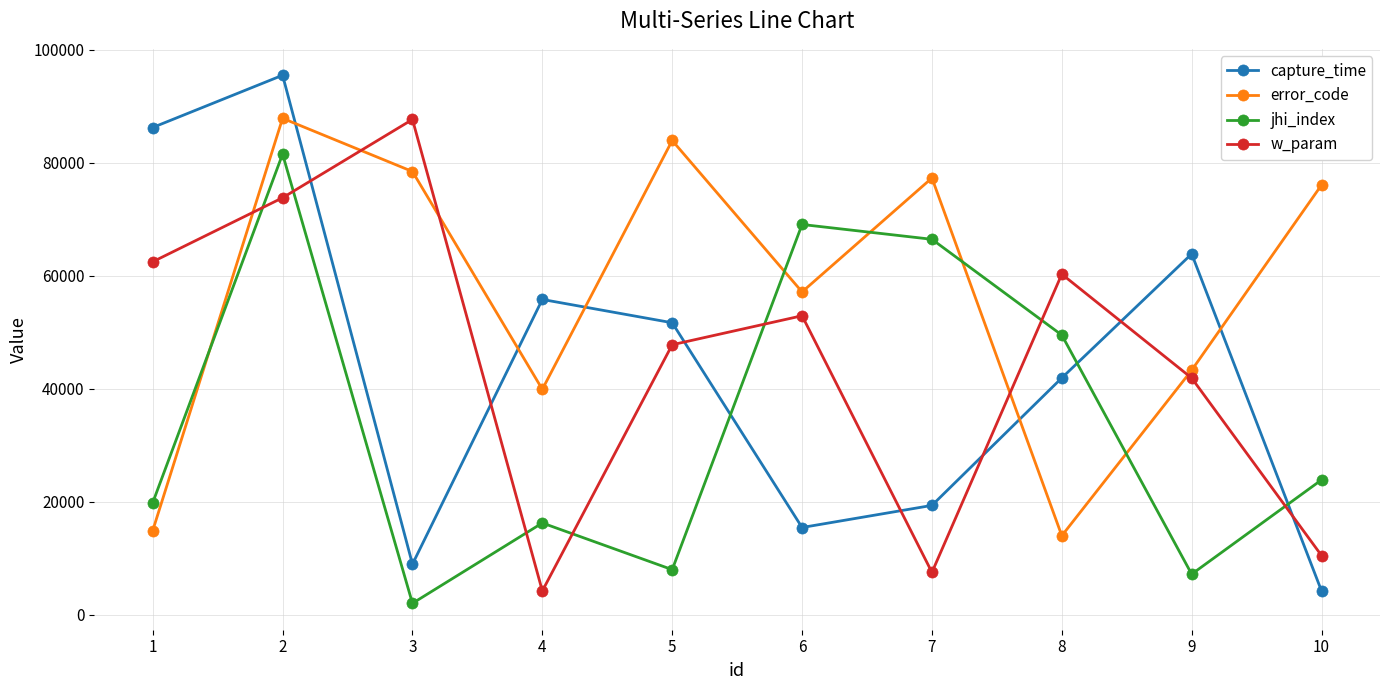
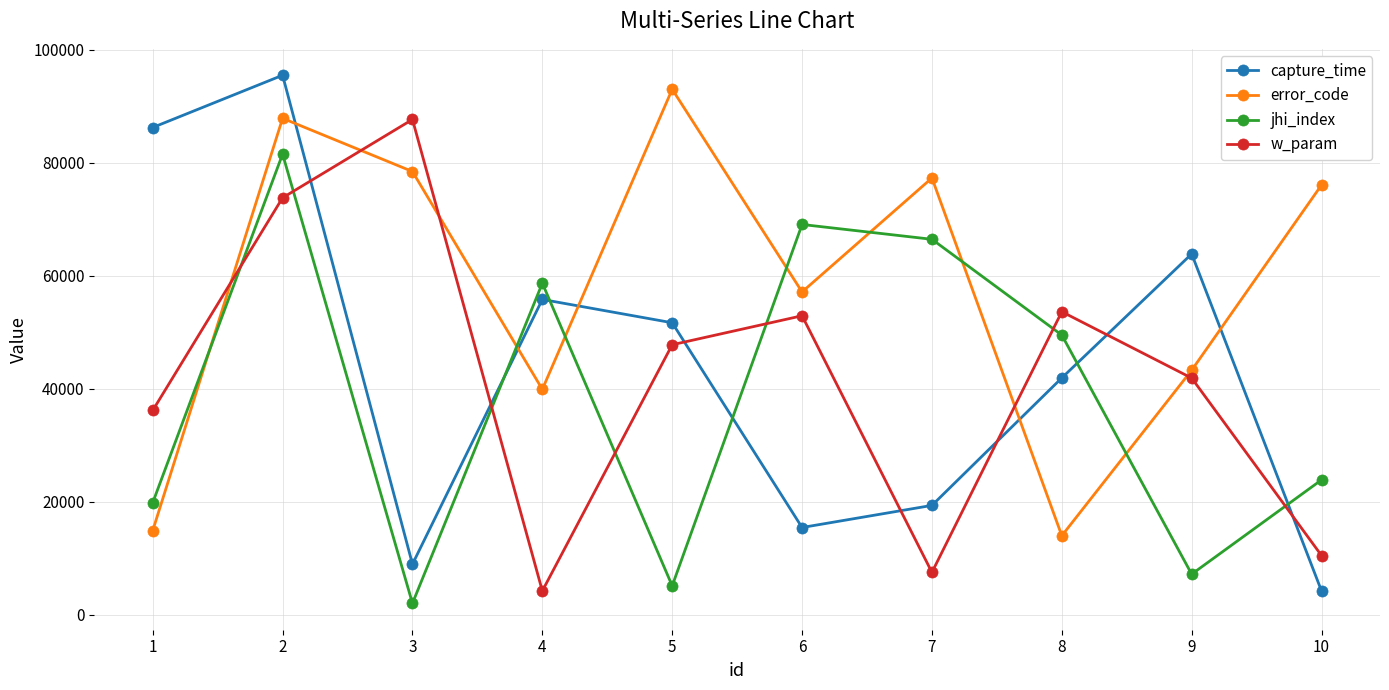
w_param, 1: 62000 -> 36000
jhi_index, 4: 16000 -> 59000
error_code, 5: 84000 -> 93000
jhi_index, 5: 8000 -> 5000
w_param, 8: 60000 -> 54000
